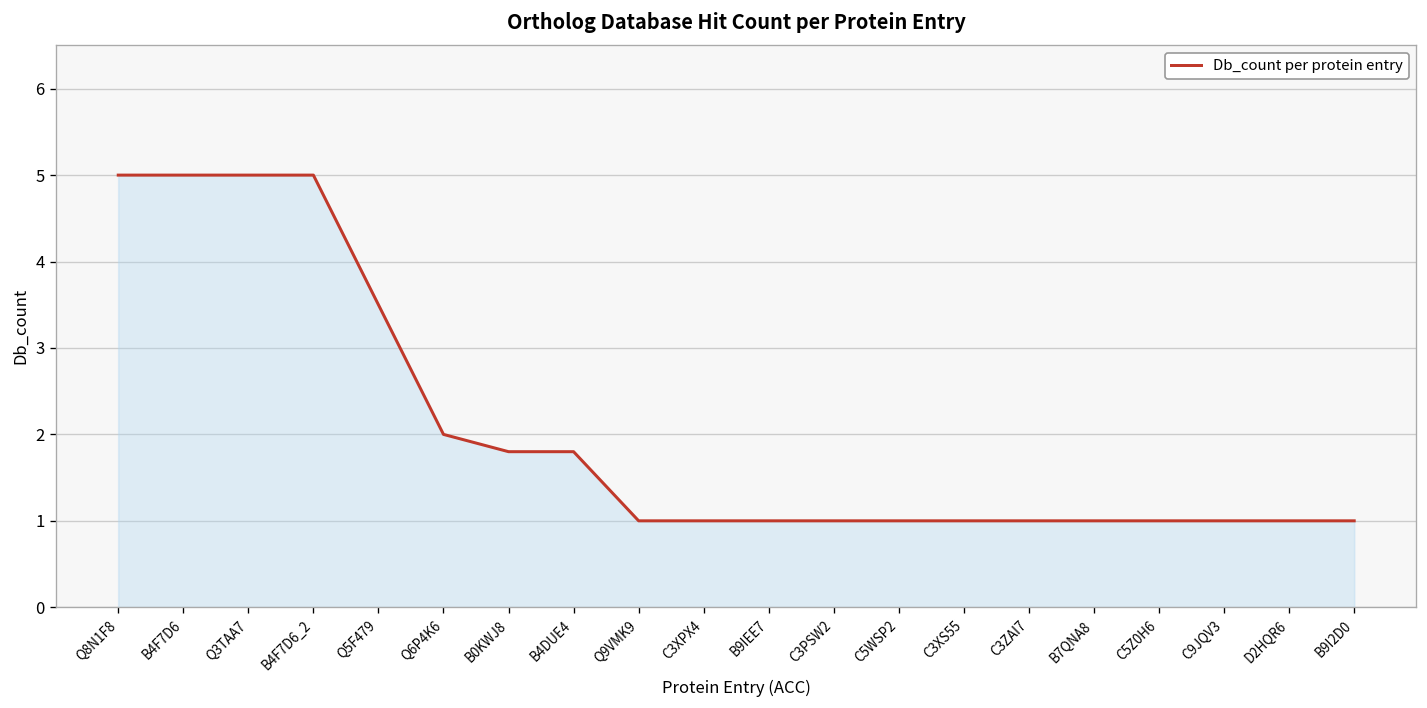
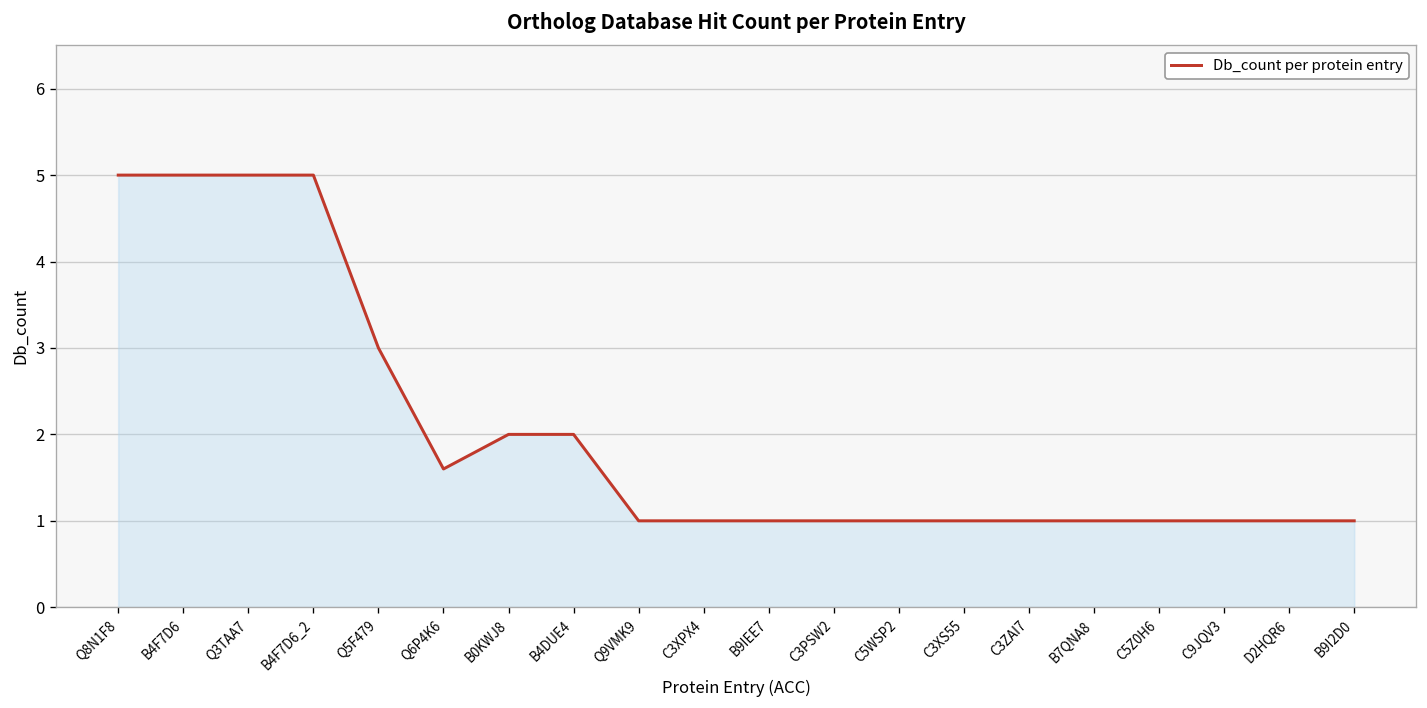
Q5F479: 3.5 -> 3.0
Q6P4K6: 2.0 -> 1.6
B0KWJ8: 1.8 -> 2.0
B4DUE4: 1.8 -> 2.0
